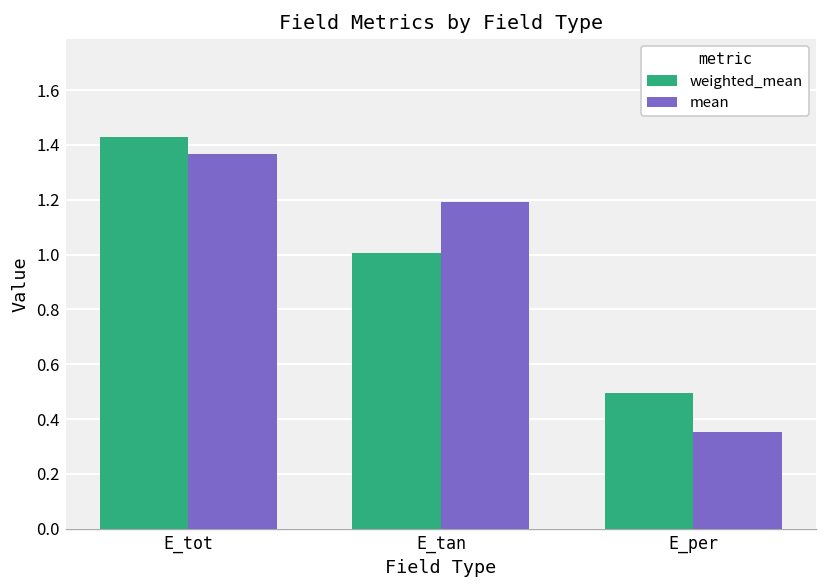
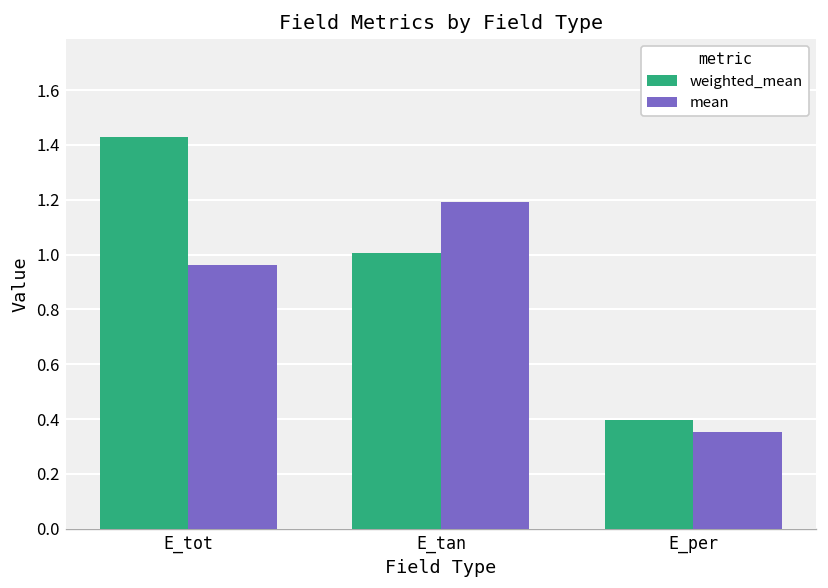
mean, E_tot: 1.37 -> 0.96
weighted_mean, E_per: 0.50 -> 0.39
